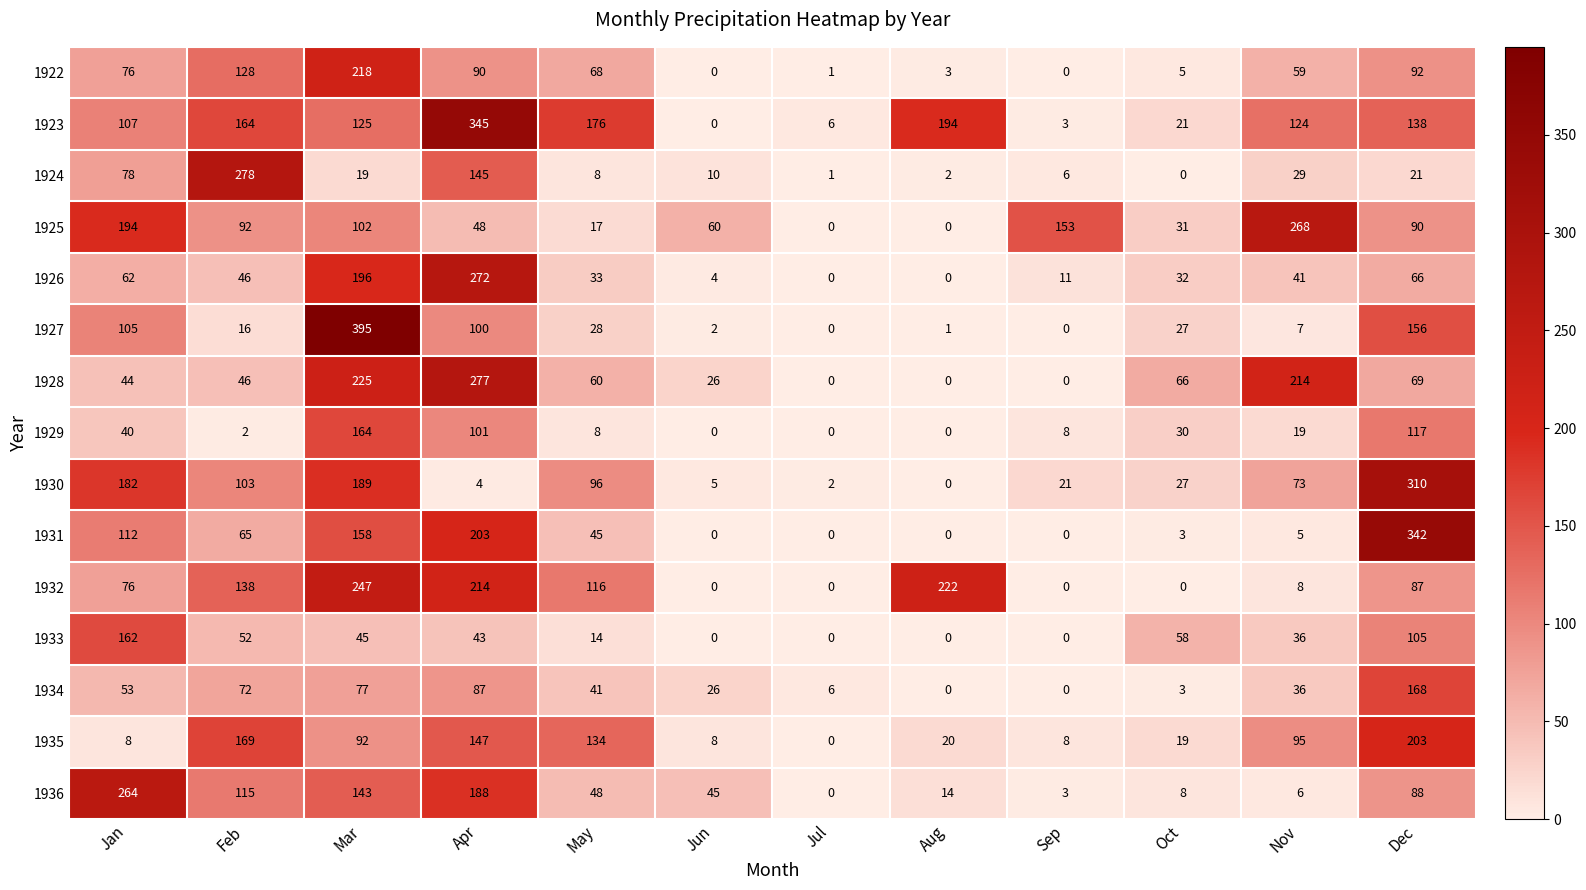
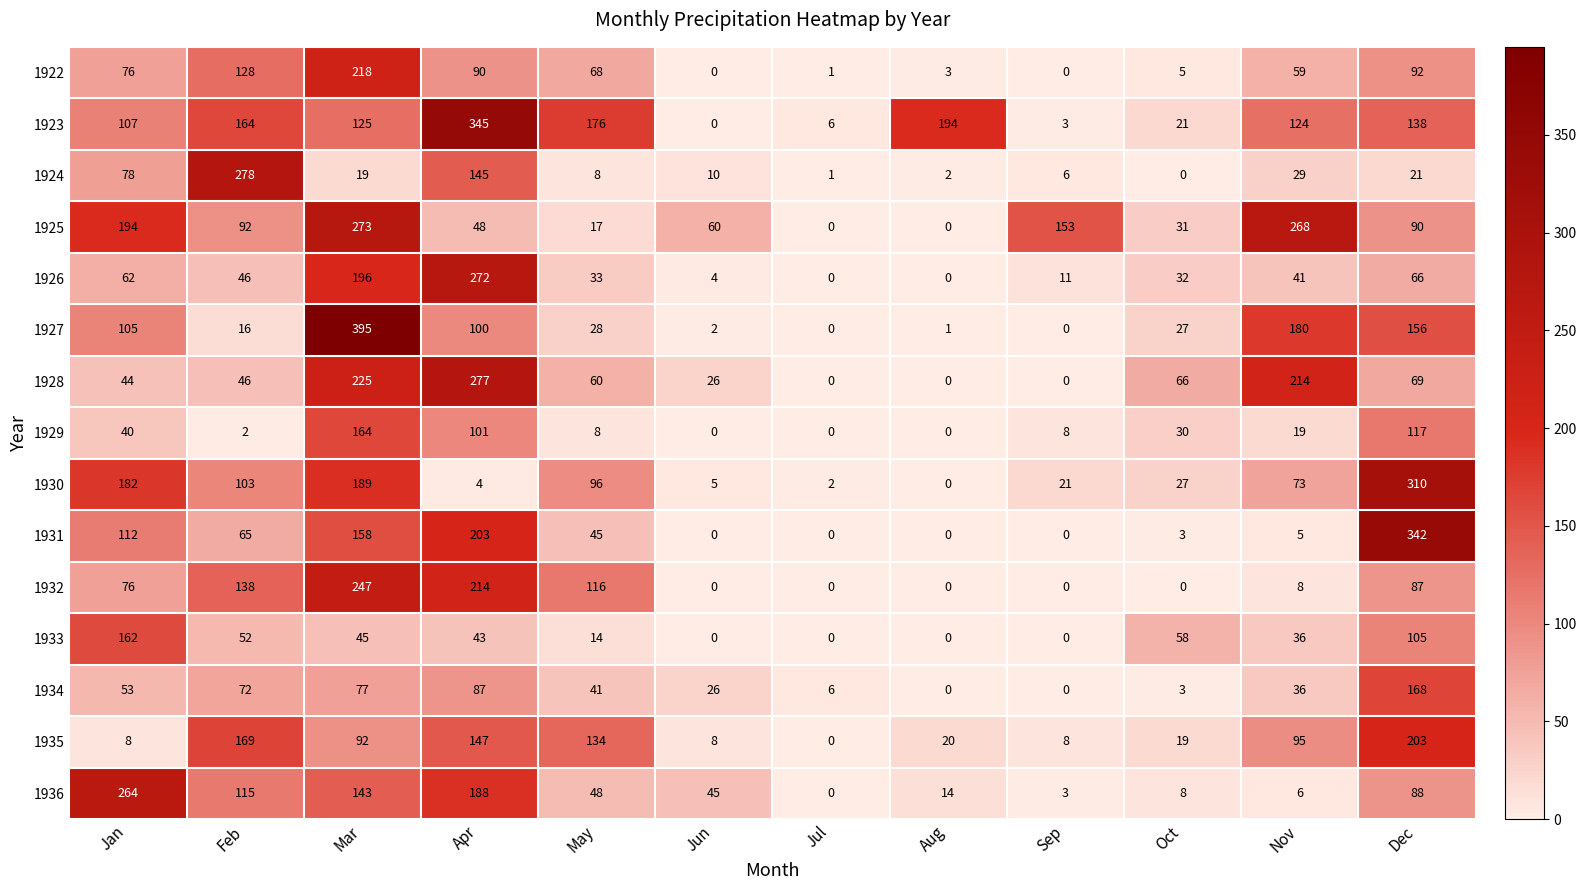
1925, Mar: 102 -> 273
1927, Nov: 7 -> 180
1932, Aug: 222 -> 0
